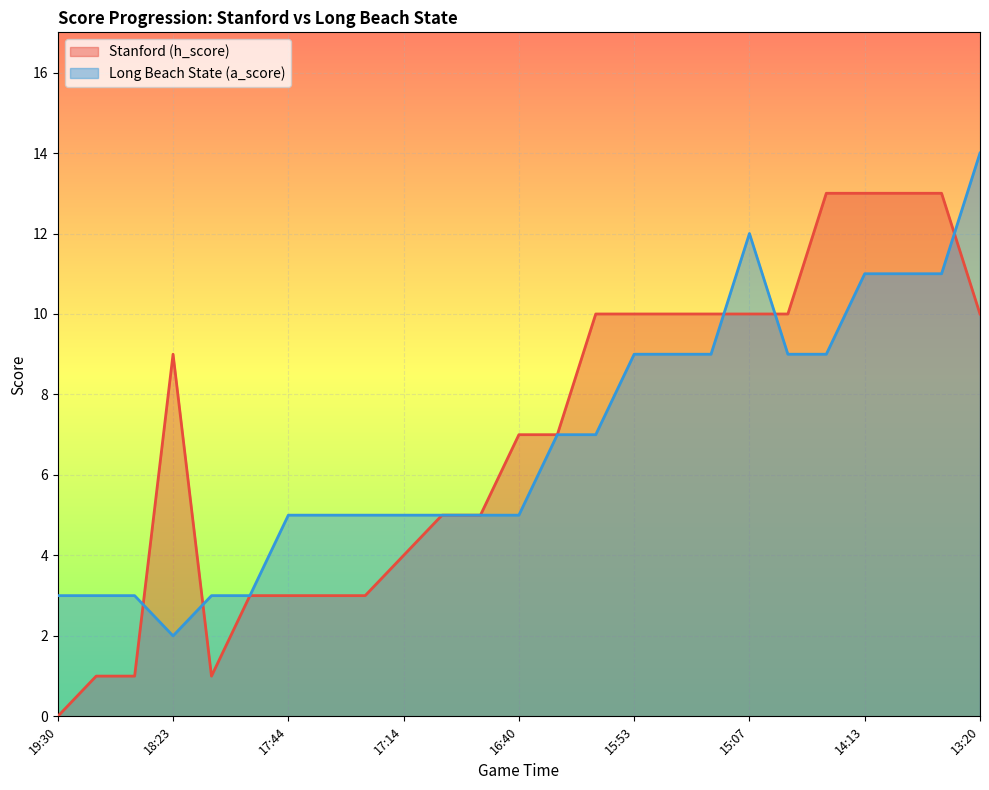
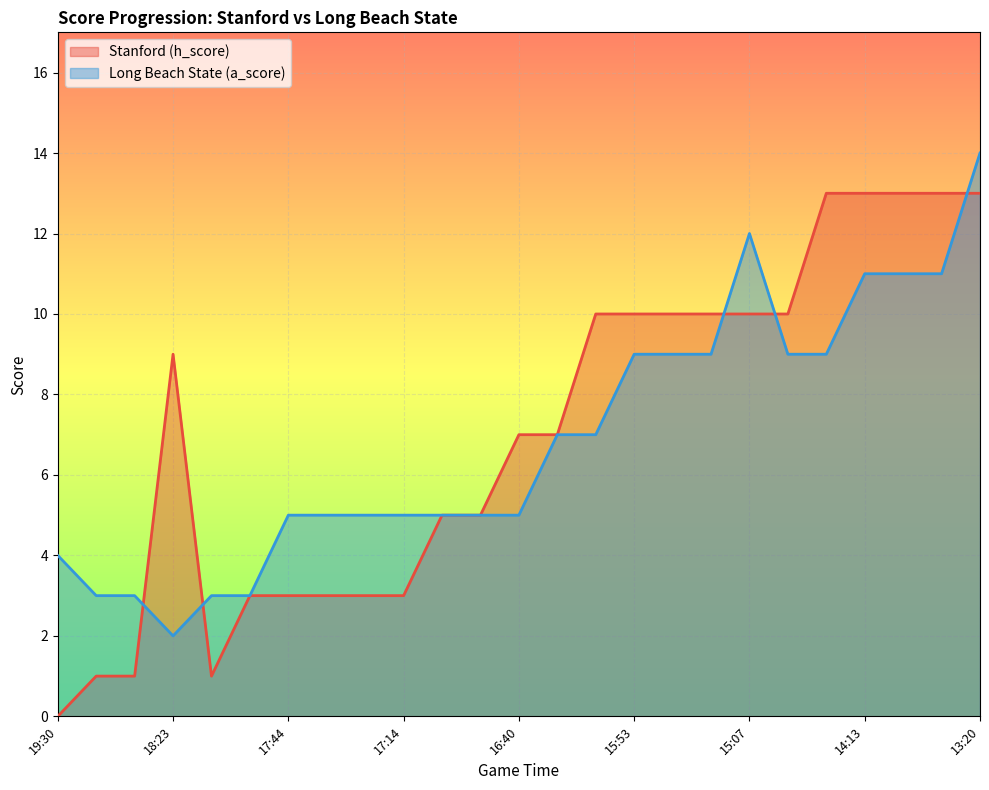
Long Beach State (a_score), 19:30: 3 -> 4
Stanford (h_score), 17:14: 4 -> 3
Stanford (h_score), 13:20: 10 -> 13
